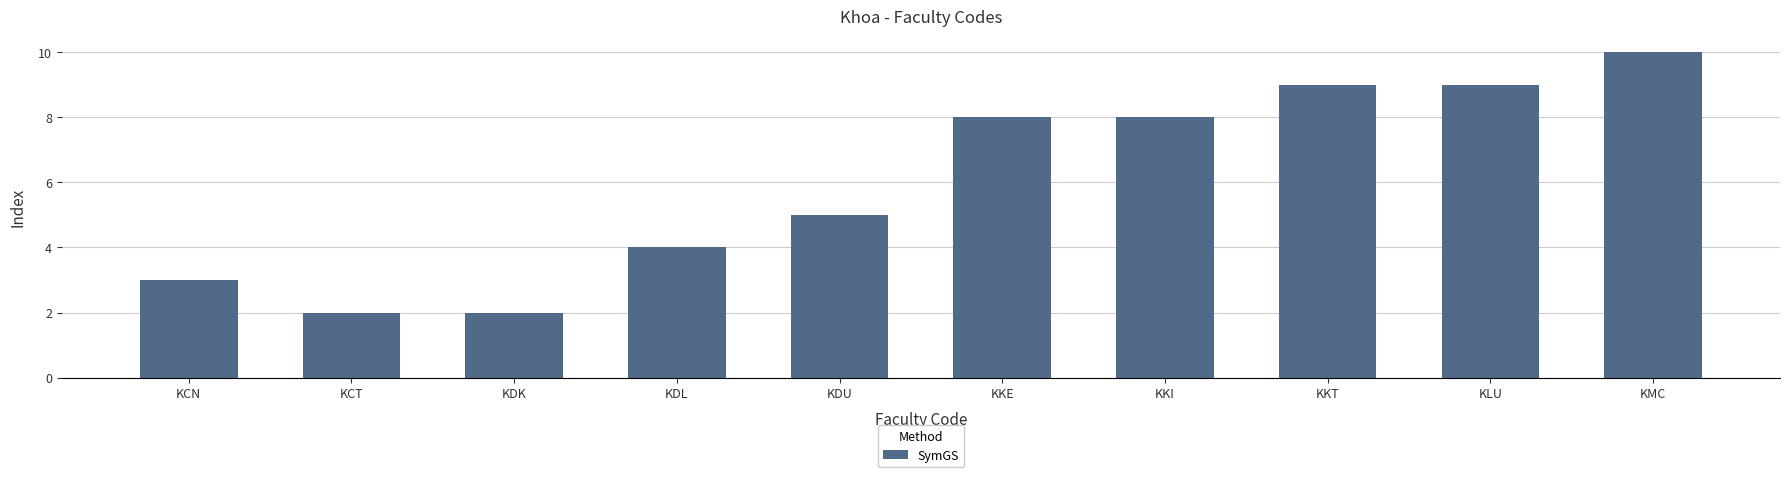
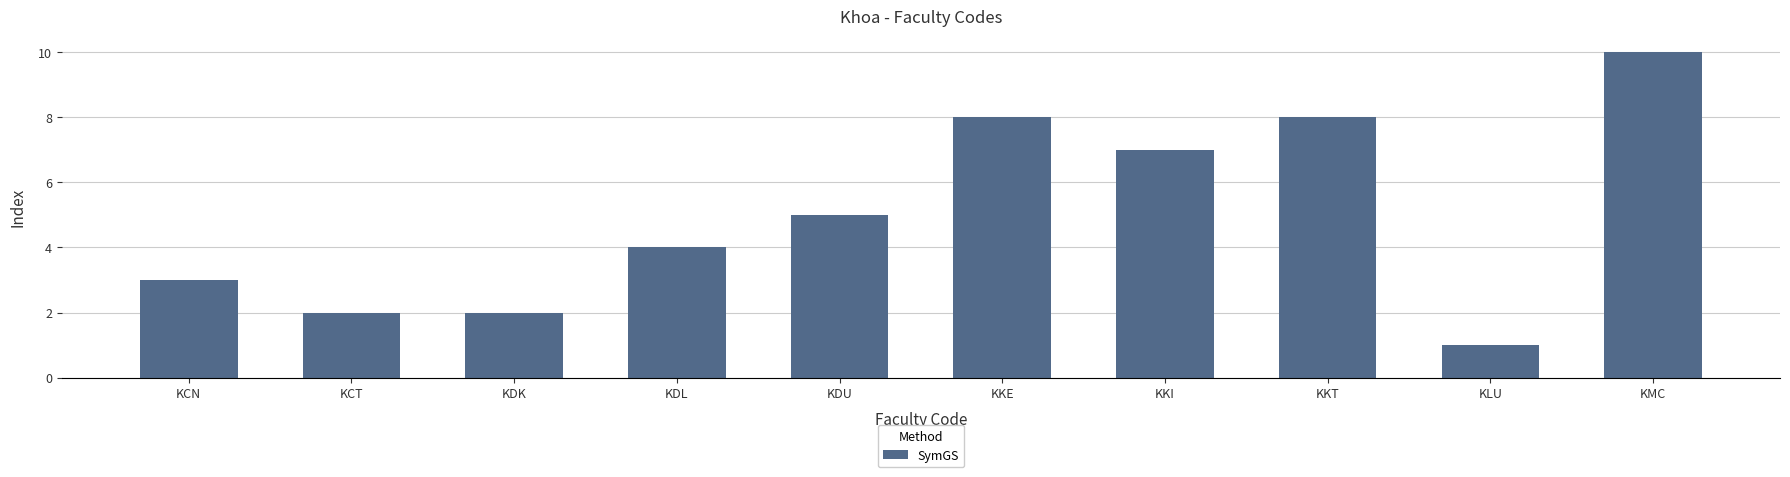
KKI: 8 -> 7
KKT: 9 -> 8
KLU: 9 -> 1
